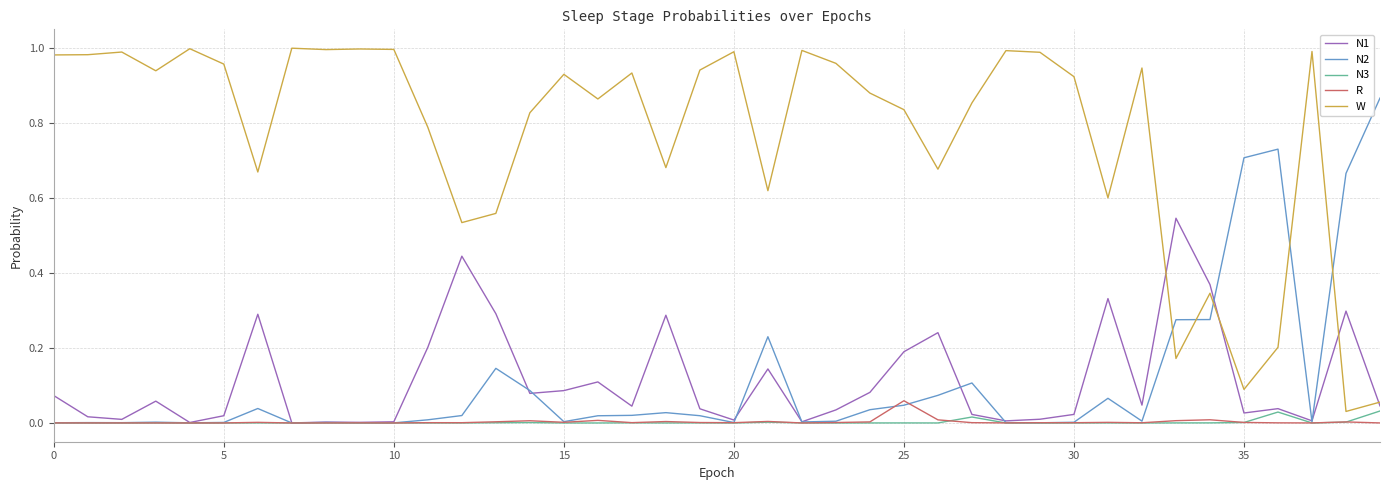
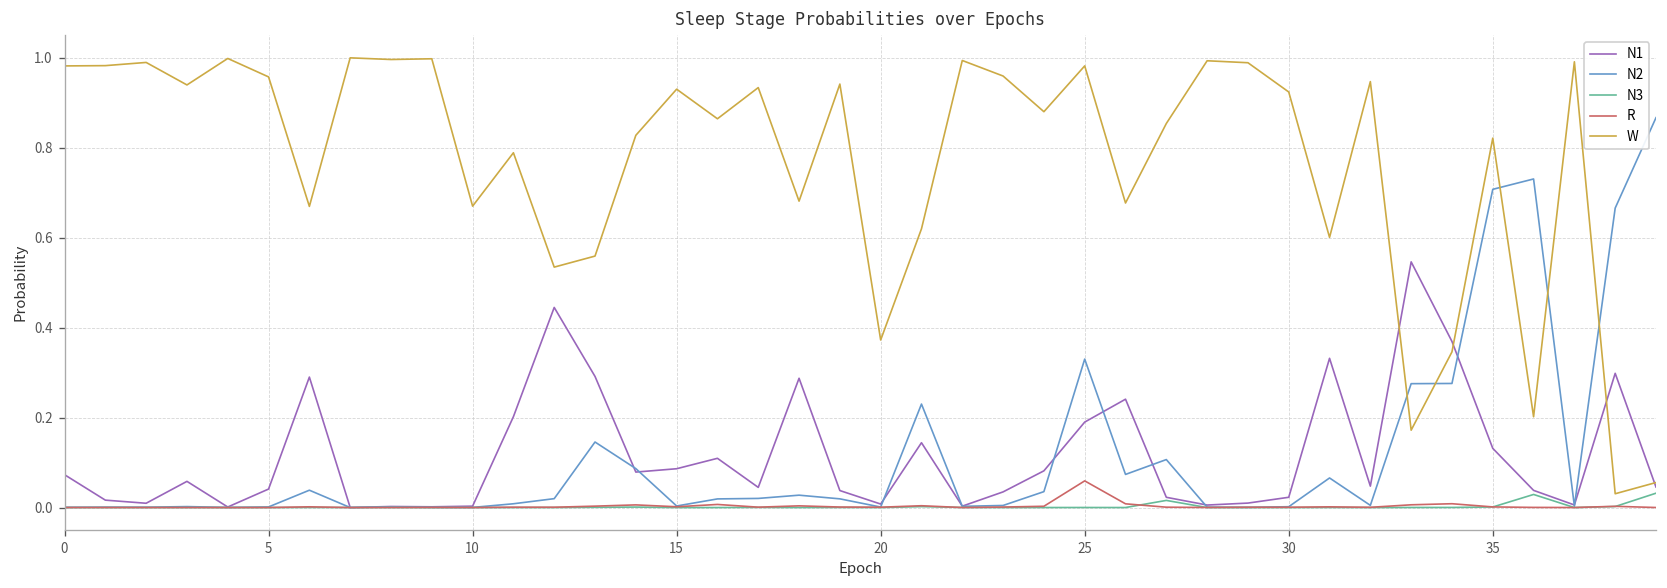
N1, 5: 0.02 -> 0.04
W, 10: 1.00 -> 0.67
W, 20: 0.99 -> 0.37
N2, 25: 0.05 -> 0.33
W, 25: 0.84 -> 0.98
N1, 35: 0.03 -> 0.13
W, 35: 0.09 -> 0.82
